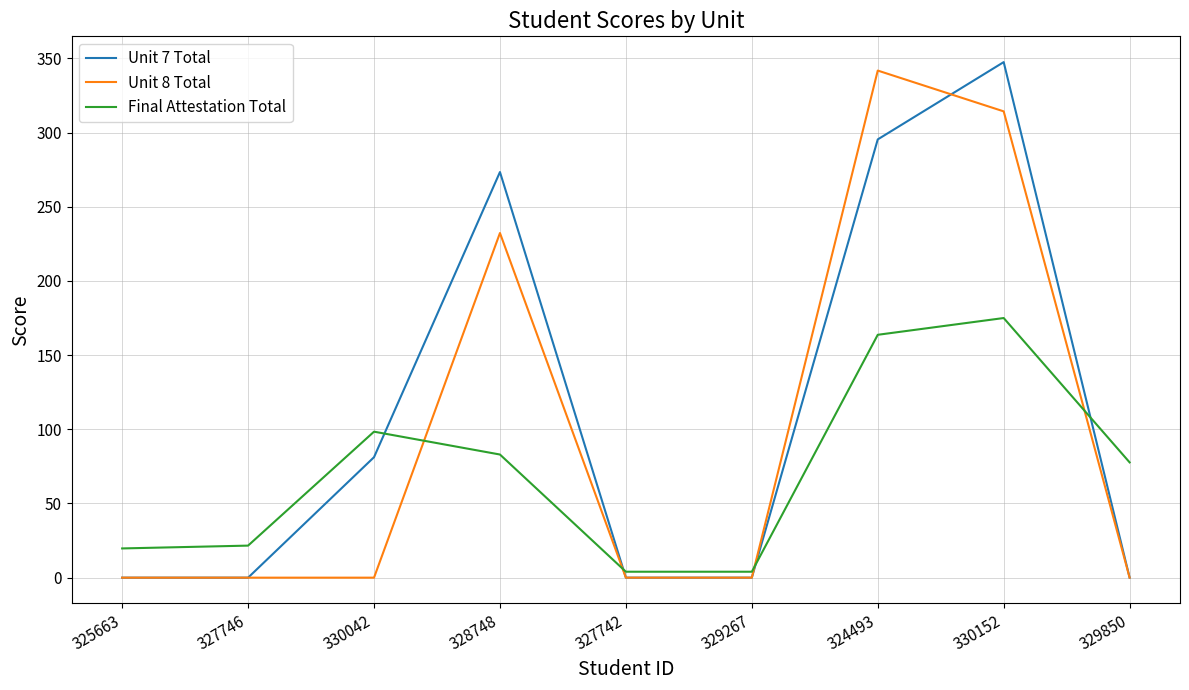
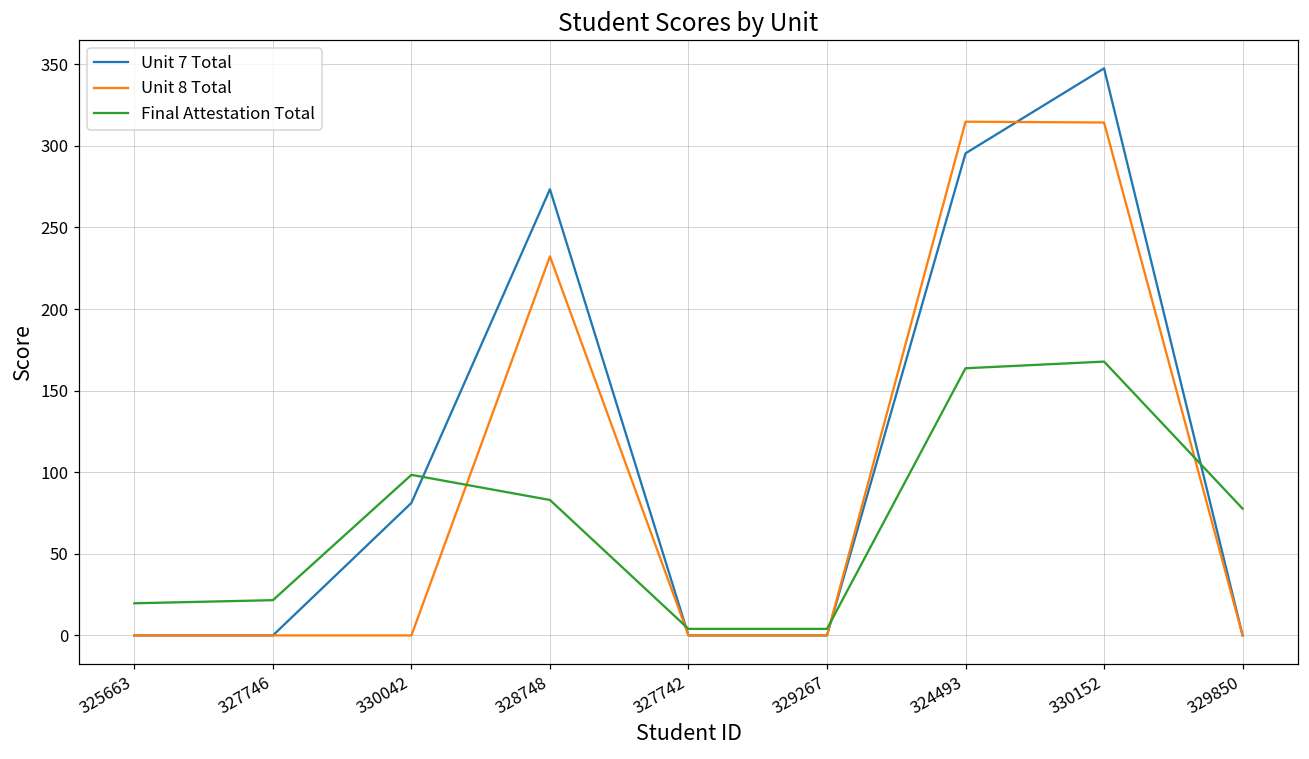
Unit 8 Total, 324493: 342 -> 315
Final Attestation Total, 330152: 175 -> 168
